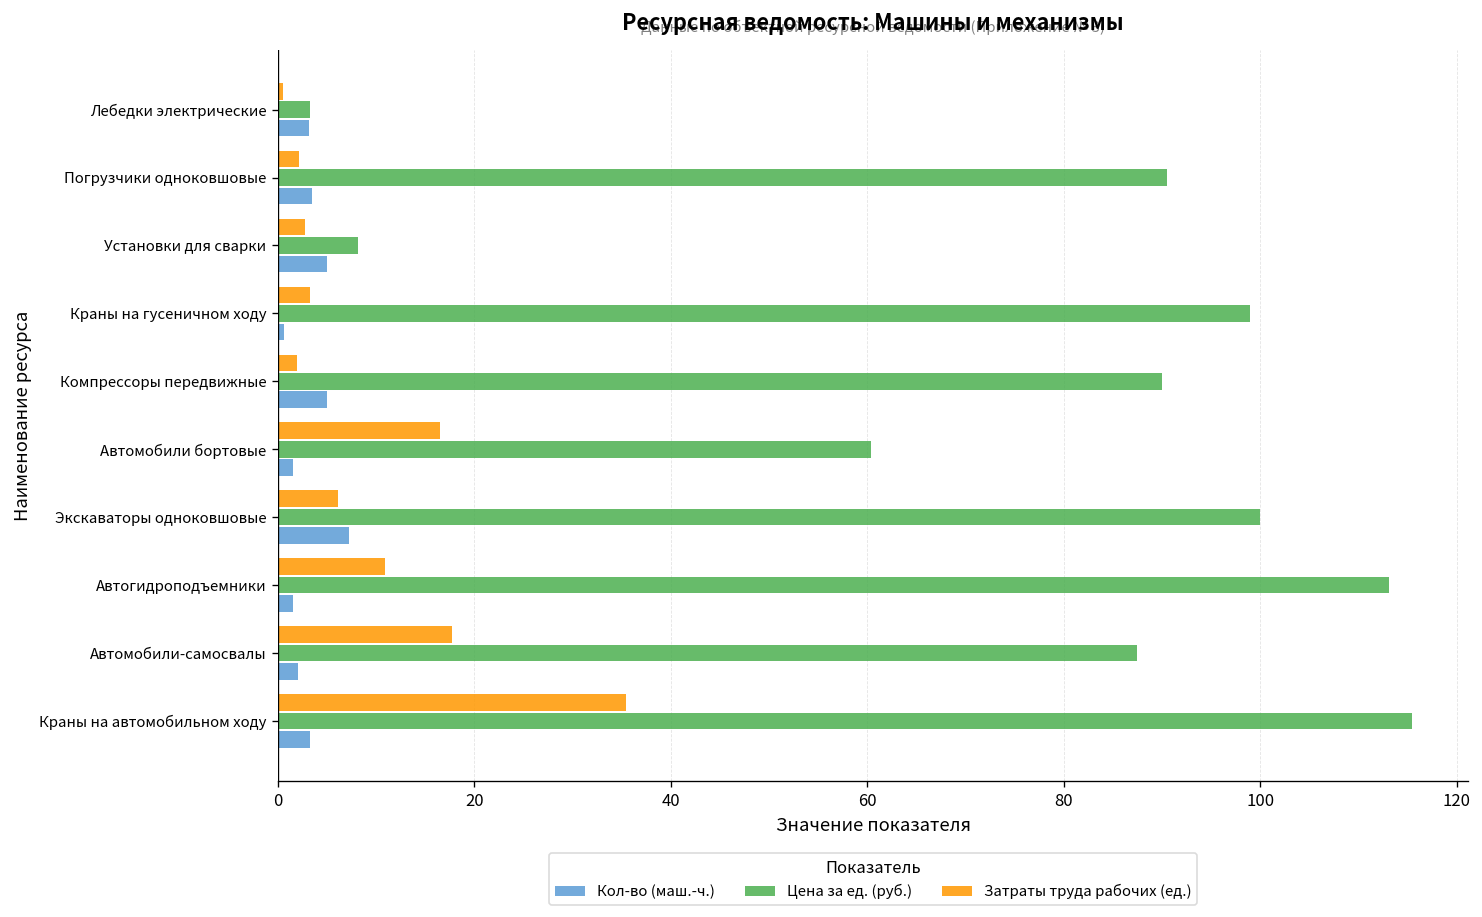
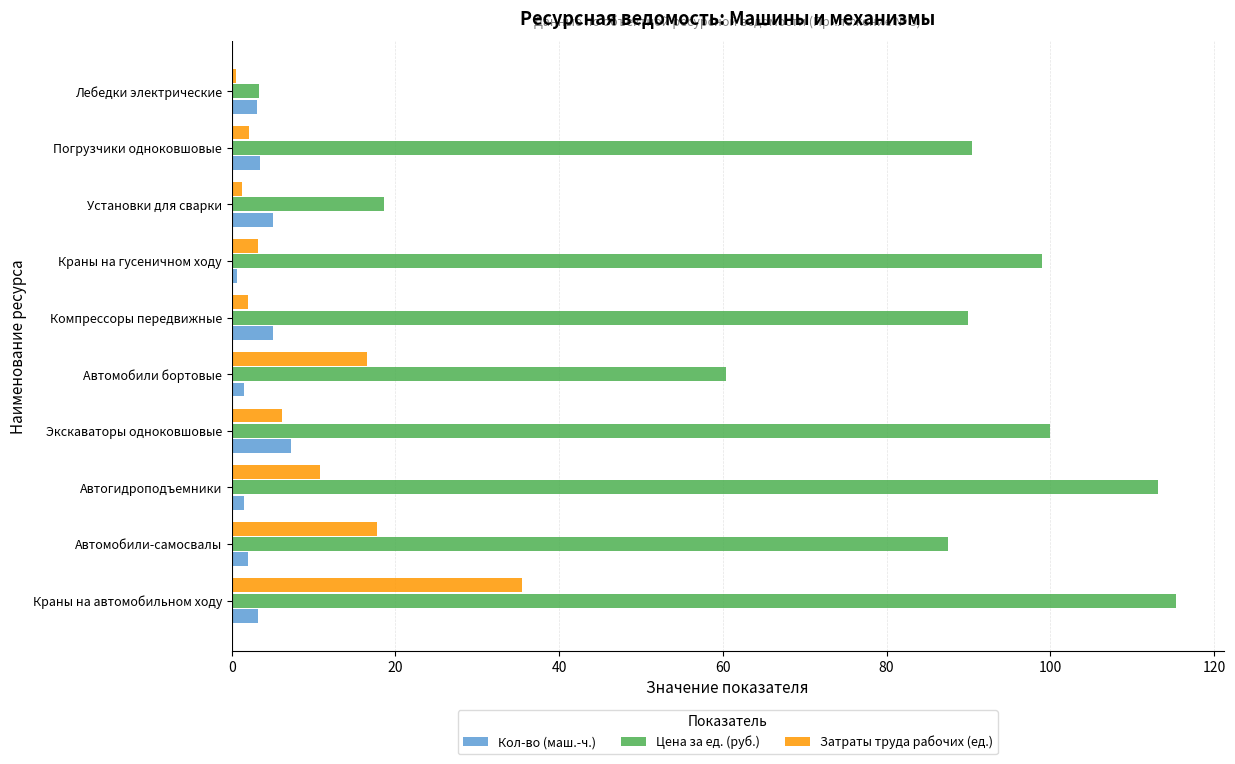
Затраты труда рабочих (ед.), Установки для сварки: 3 -> 1
Цена за ед. (руб.), Установки для сварки: 8 -> 19
